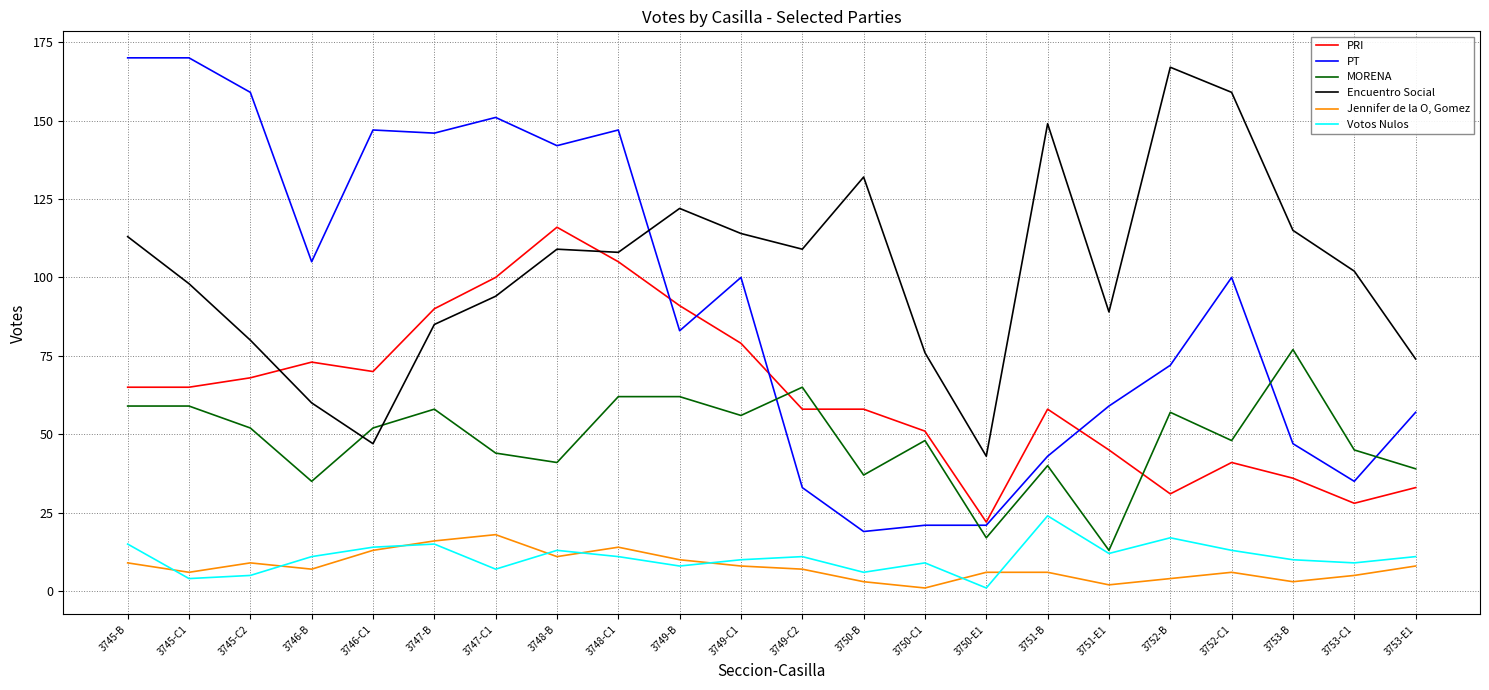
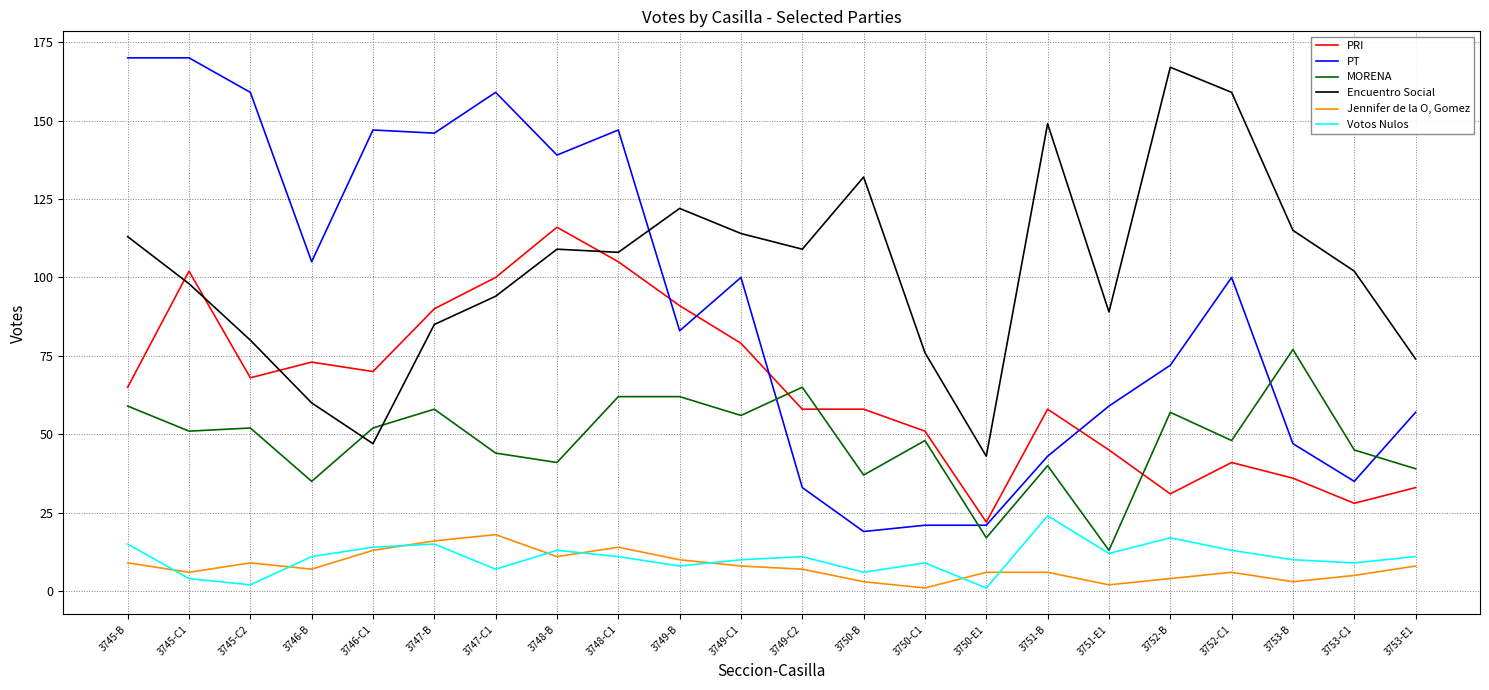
PRI, 3745-C1: 65 -> 102
MORENA, 3745-C1: 59 -> 51
Votos Nulos, 3745-C2: 5 -> 2
PT, 3747-C1: 151 -> 159
PT, 3748-B: 142 -> 139
